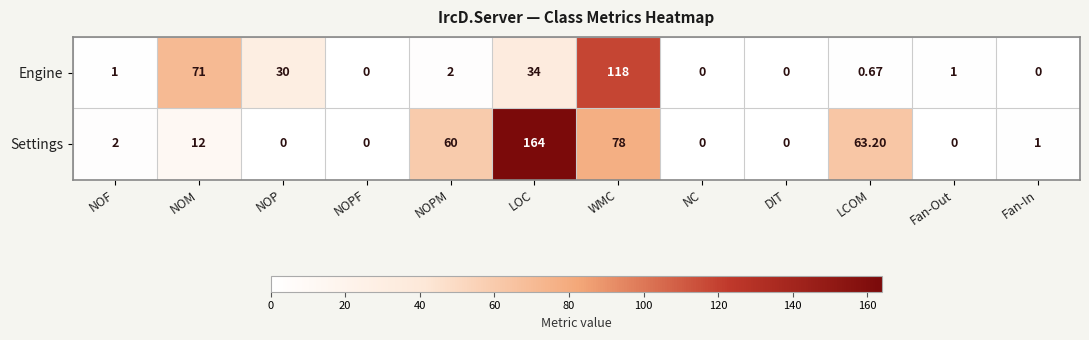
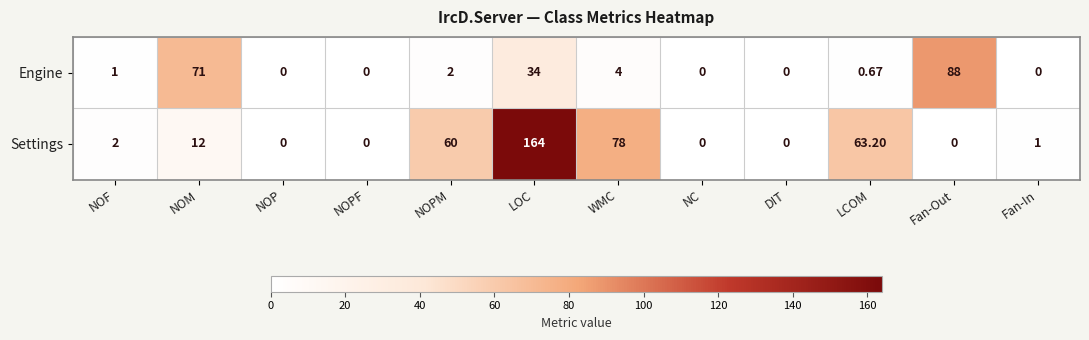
Engine, NOP: 30 -> 0
Engine, WMC: 118 -> 4
Engine, Fan-Out: 1 -> 88
